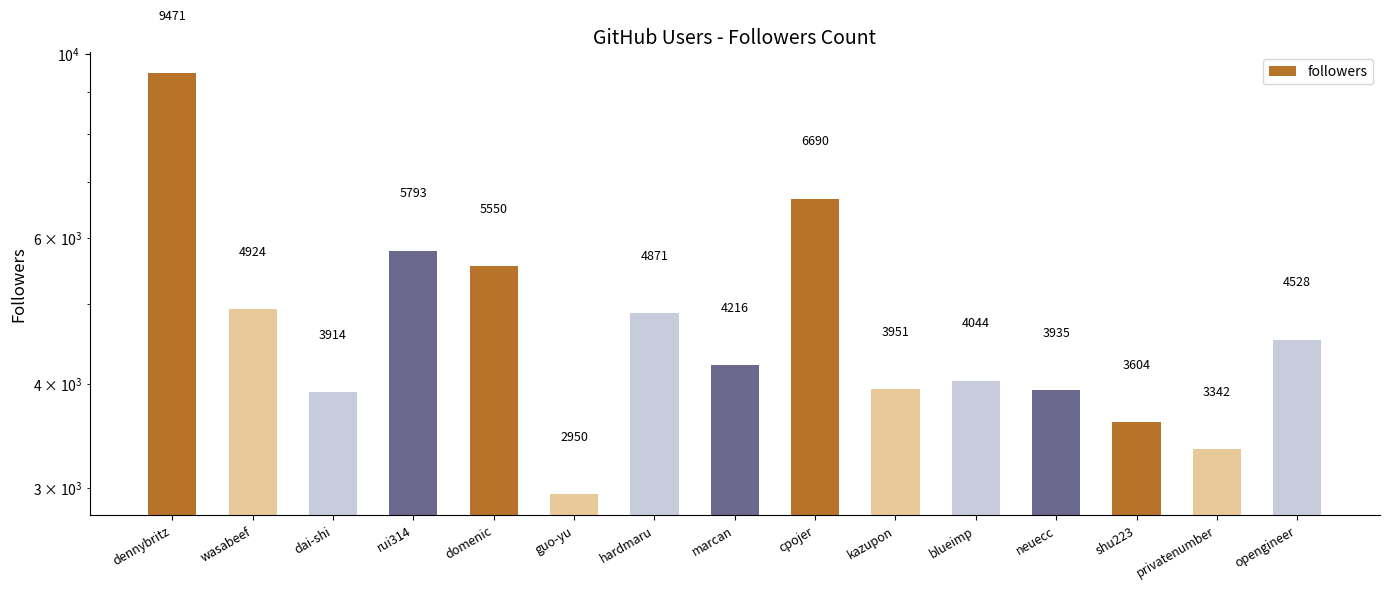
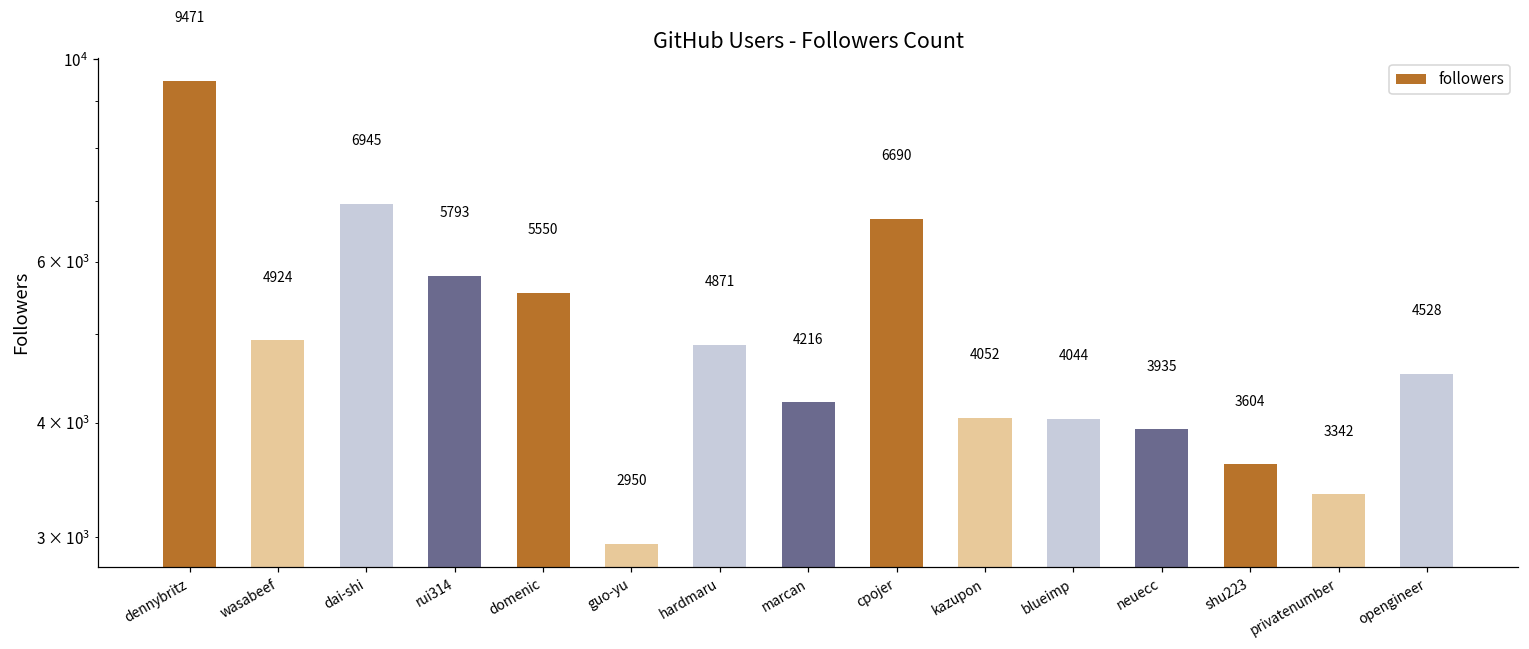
dai-shi: 3914 -> 6945
kazupon: 3951 -> 4052
